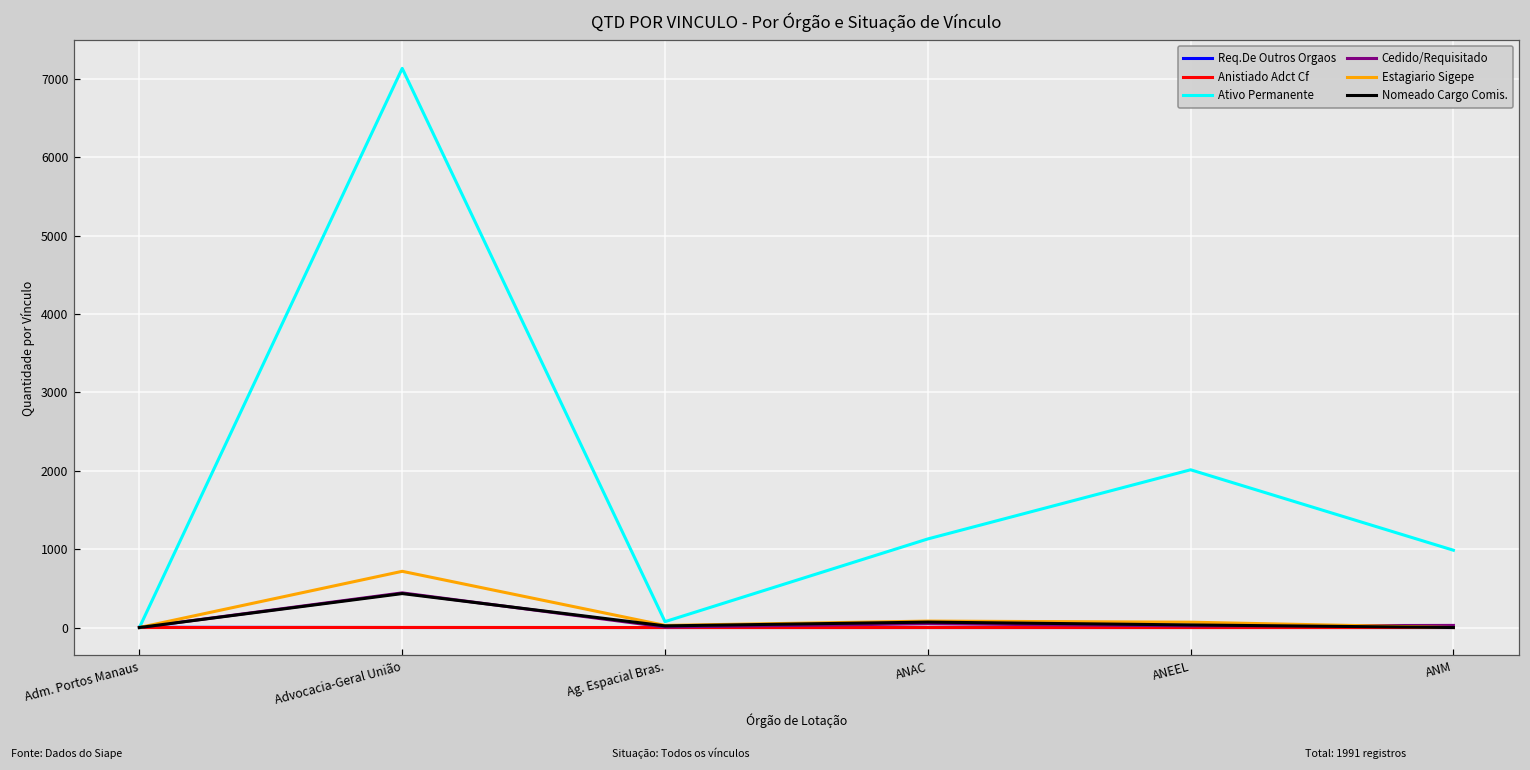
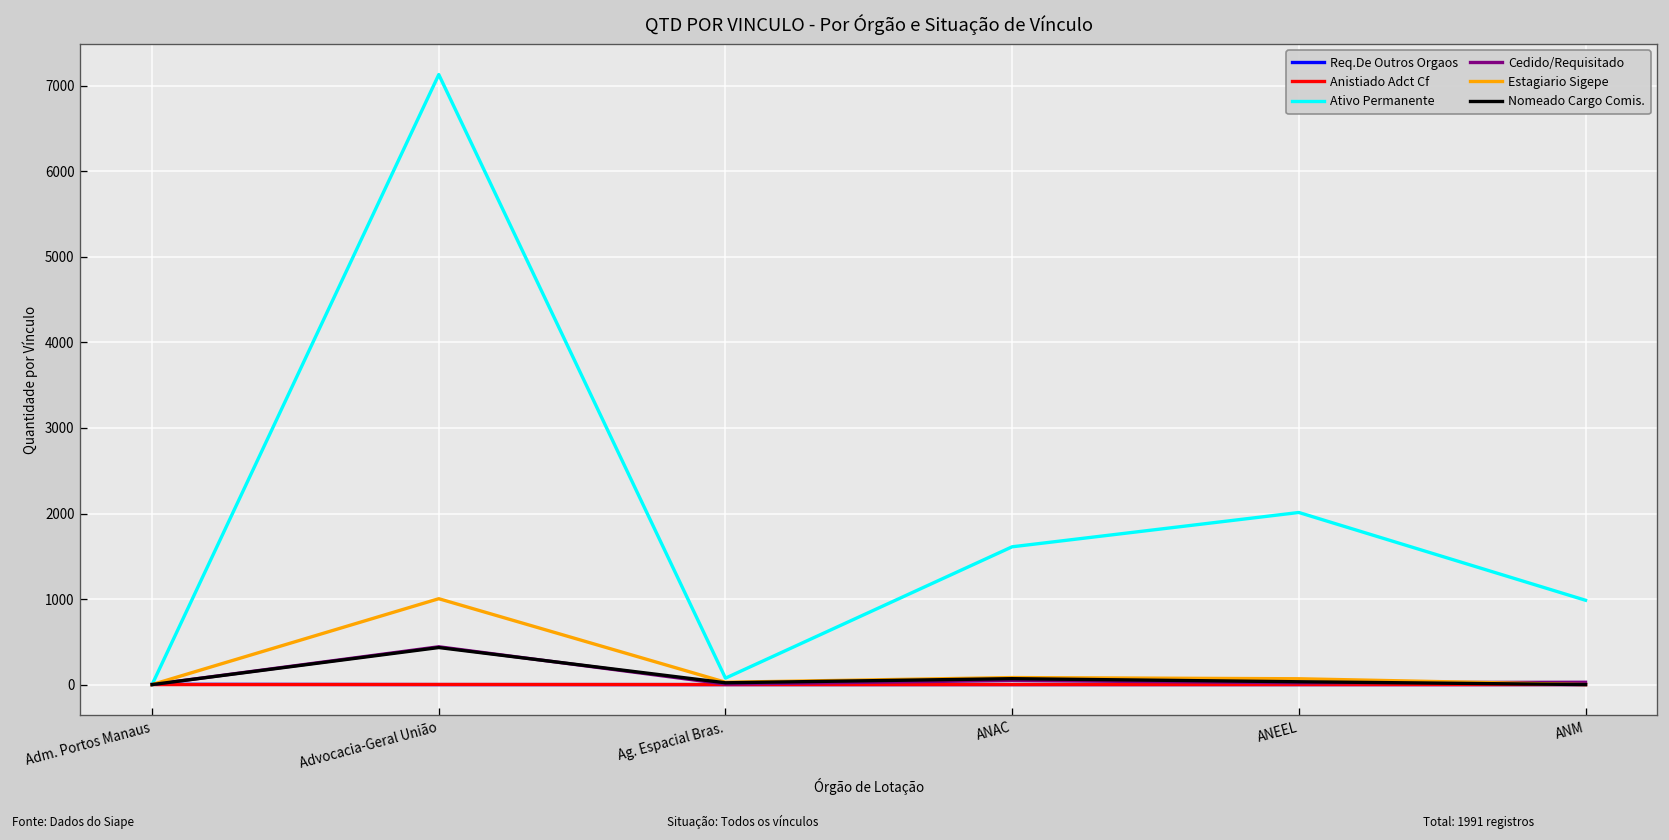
Estagiario Sigepe, Advocacia-Geral União: 700 -> 1000
Ativo Permanente, ANAC: 1100 -> 1600
